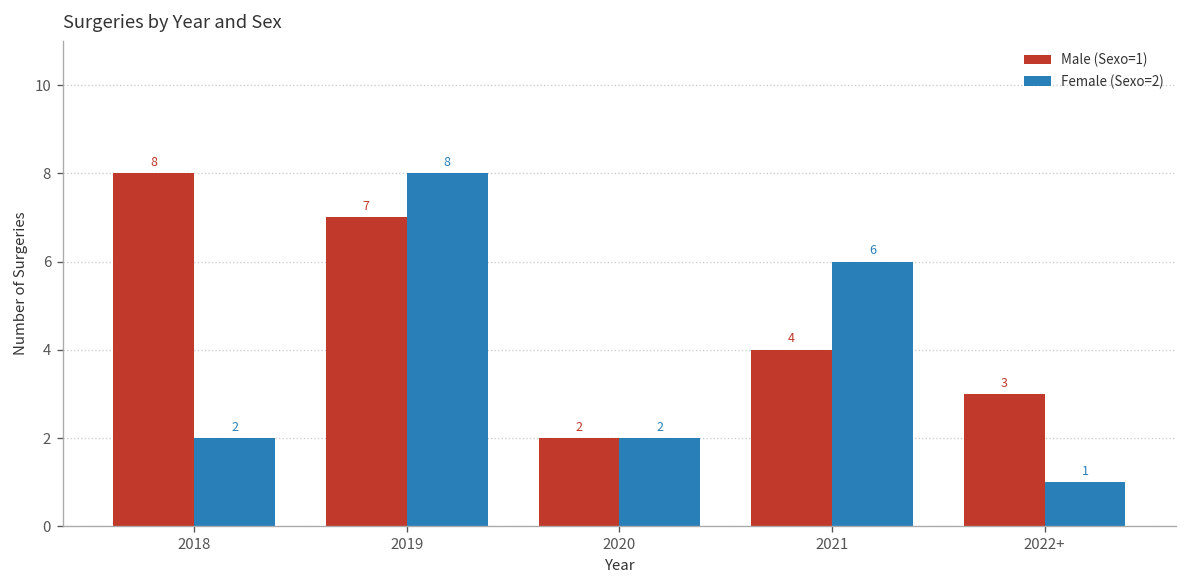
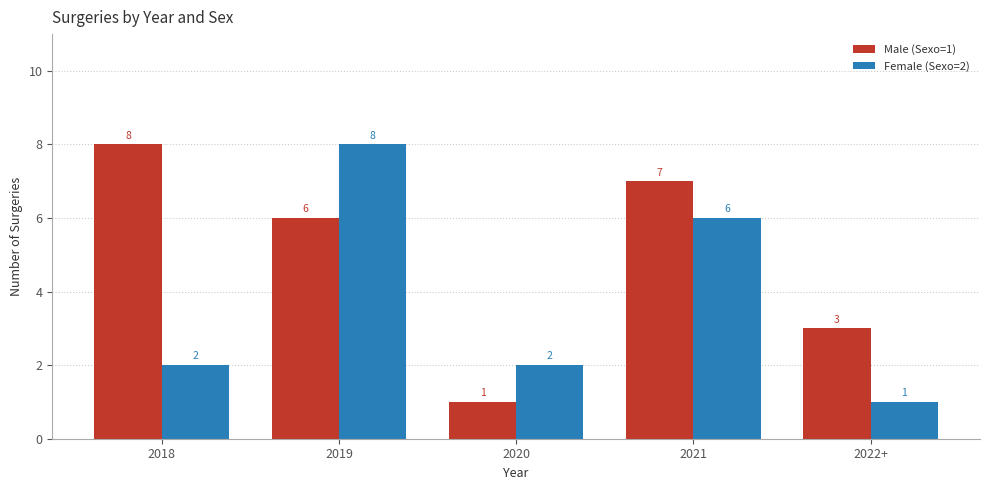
Male (Sexo=1), 2019: 7 -> 6
Male (Sexo=1), 2020: 2 -> 1
Male (Sexo=1), 2021: 4 -> 7
